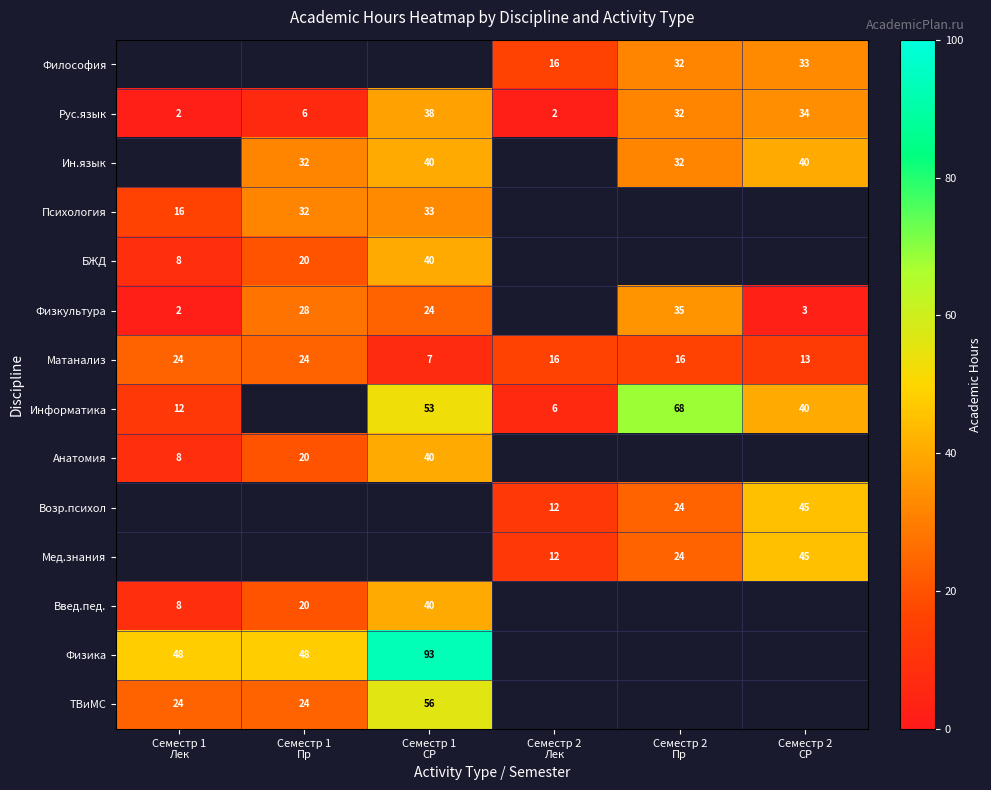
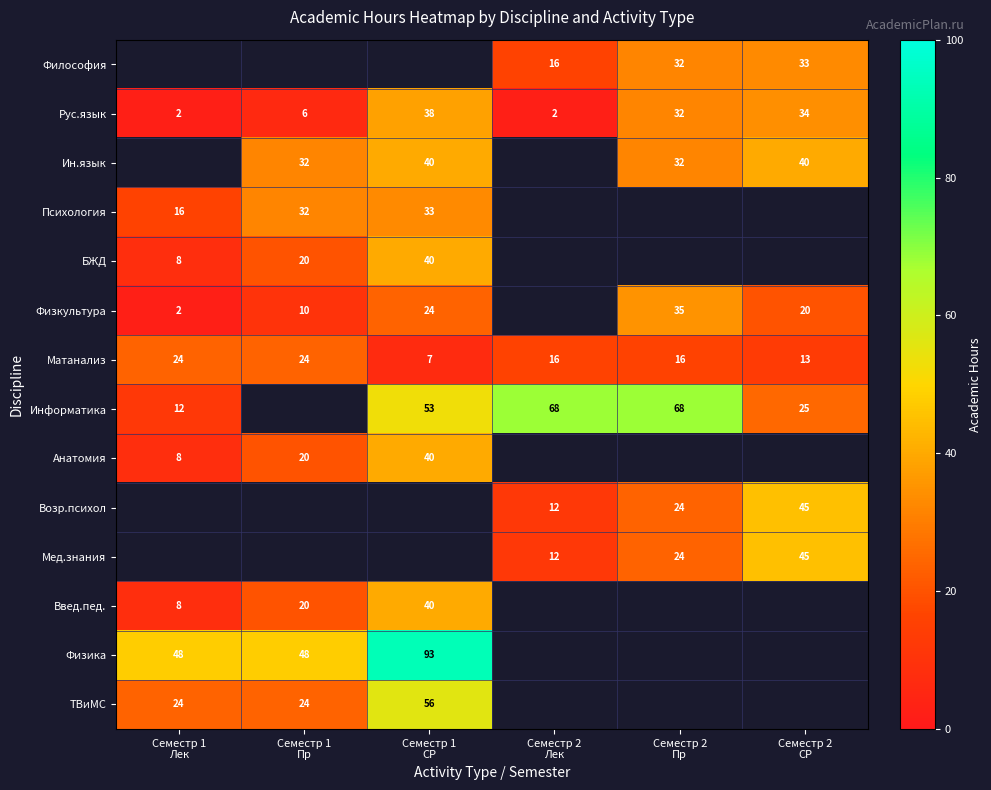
Физкультура, Семестр 1 Пр: 28 -> 10
Физкультура, Семестр 2 СР: 3 -> 20
Информатика, Семестр 2 Лек: 6 -> 68
Информатика, Семестр 2 СР: 40 -> 25
